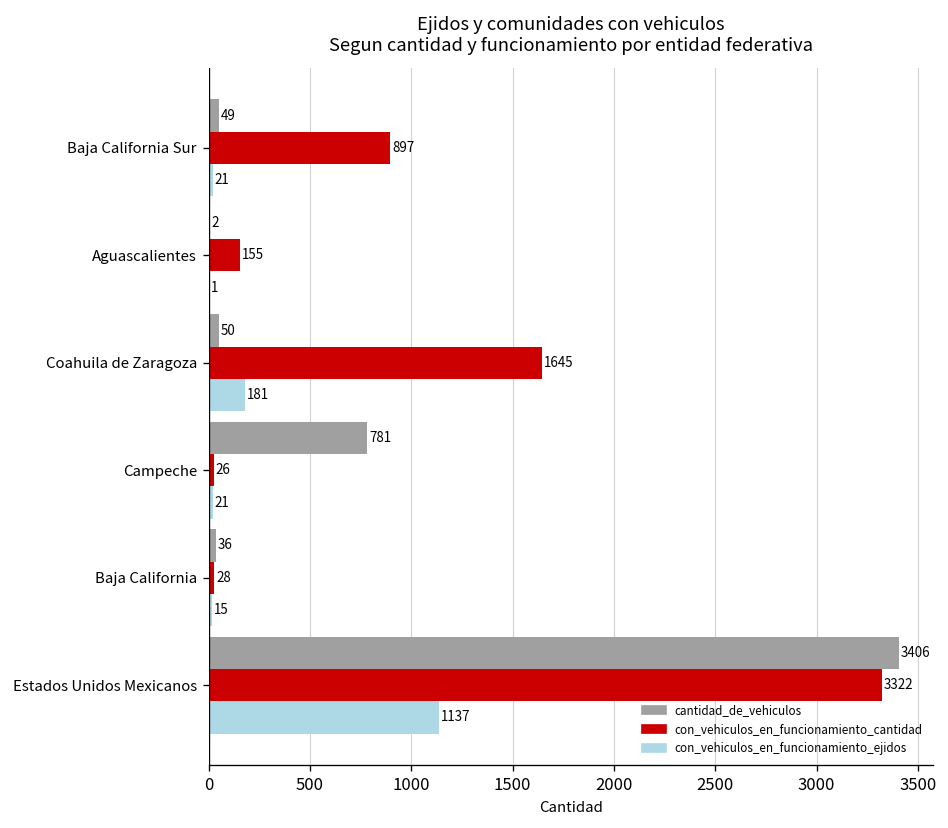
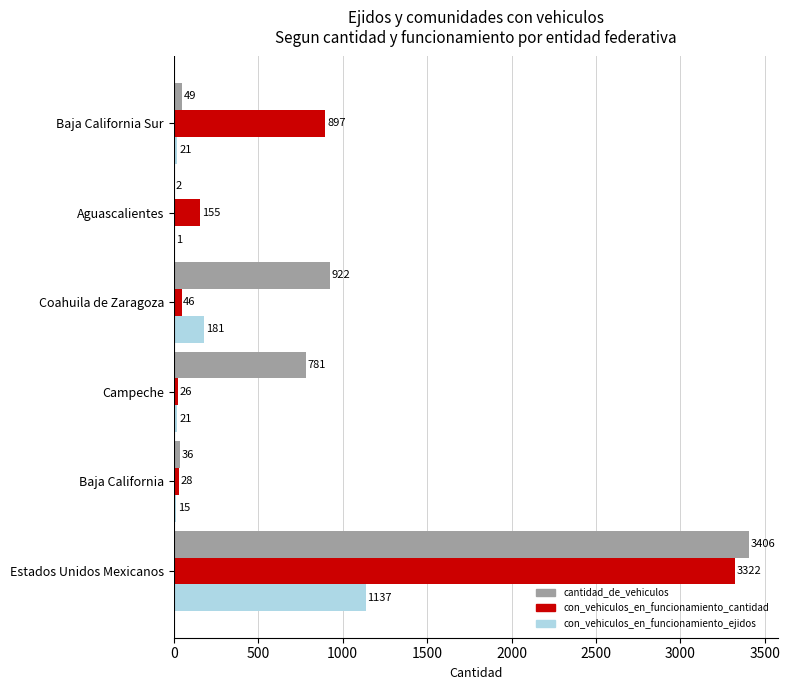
cantidad_de_vehiculos, Coahuila de Zaragoza: 50 -> 922
con_vehiculos_en_funcionamiento_cantidad, Coahuila de Zaragoza: 1645 -> 46
